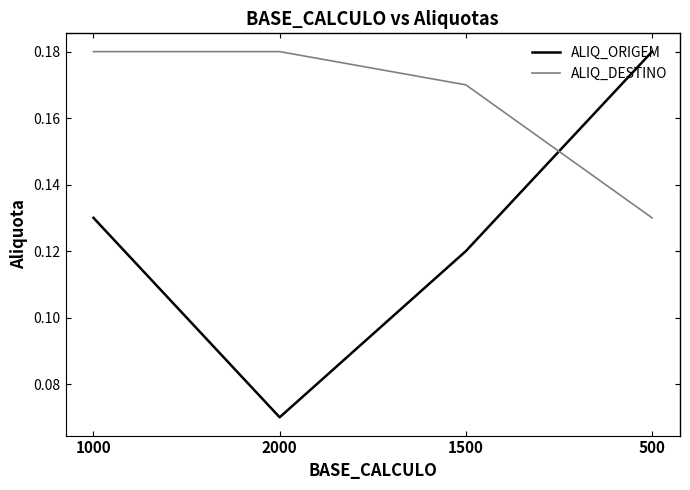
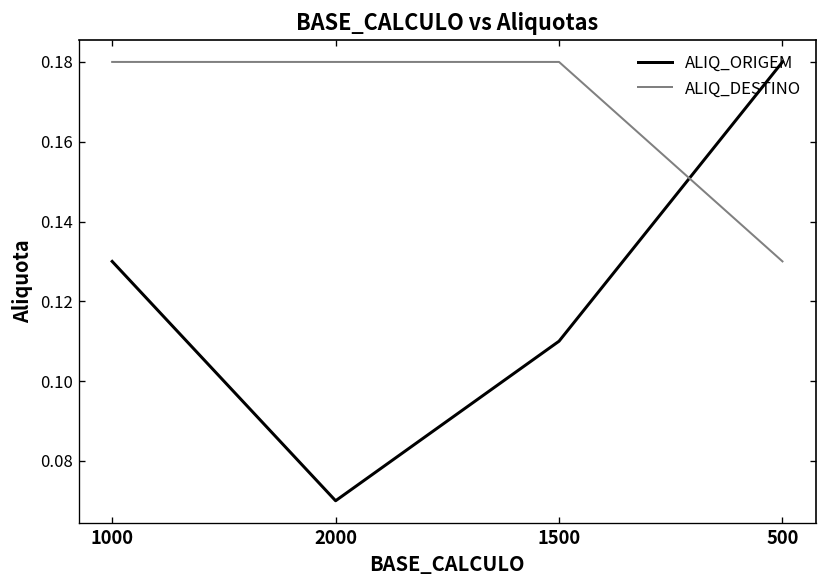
ALIQ_ORIGEM, 1500: 0.12 -> 0.11
ALIQ_DESTINO, 1500: 0.17 -> 0.18
